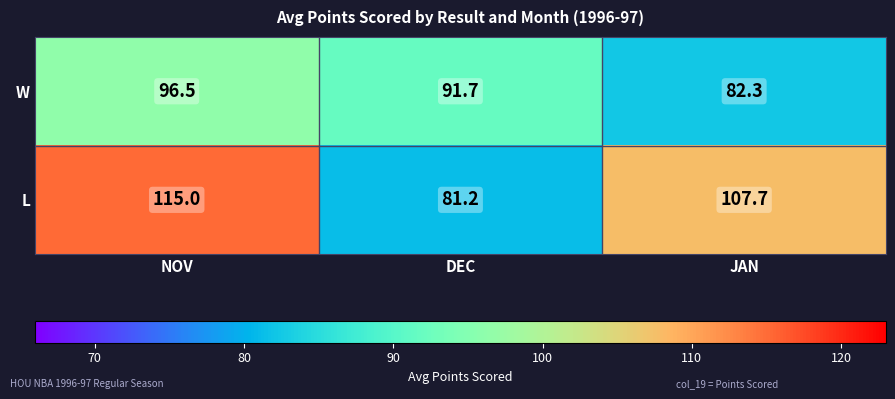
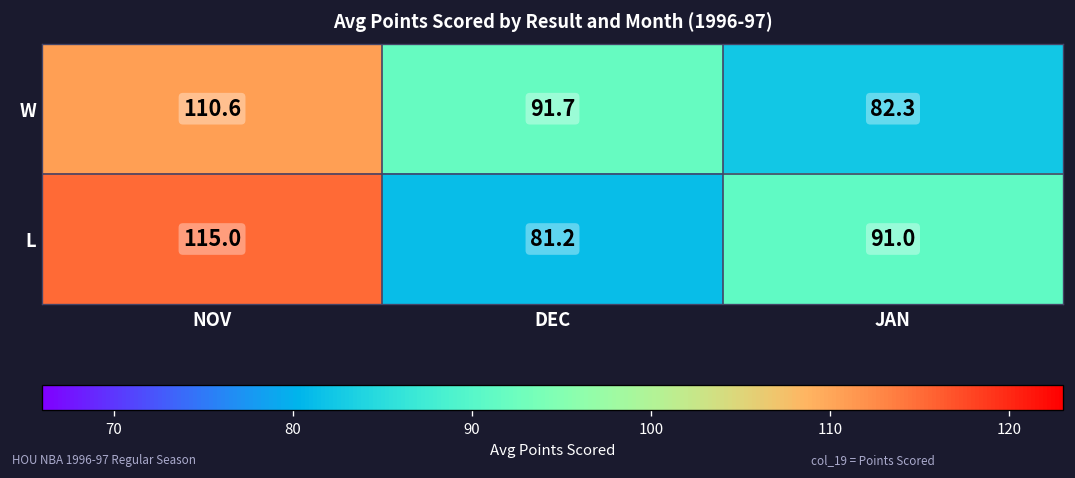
W, NOV: 96.5 -> 110.6
L, JAN: 107.7 -> 91.0
